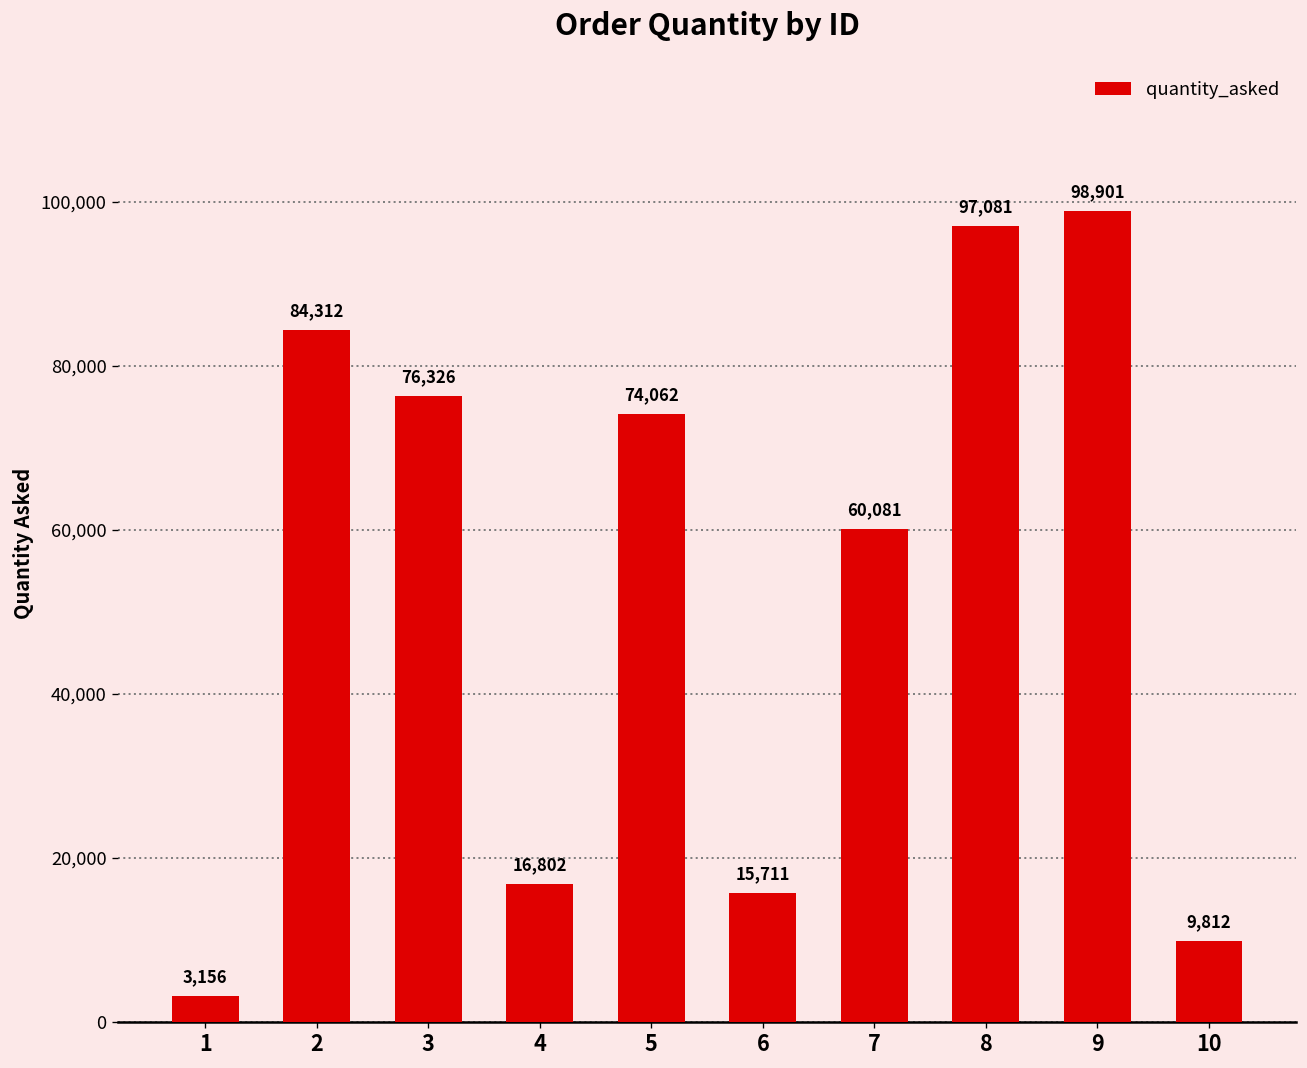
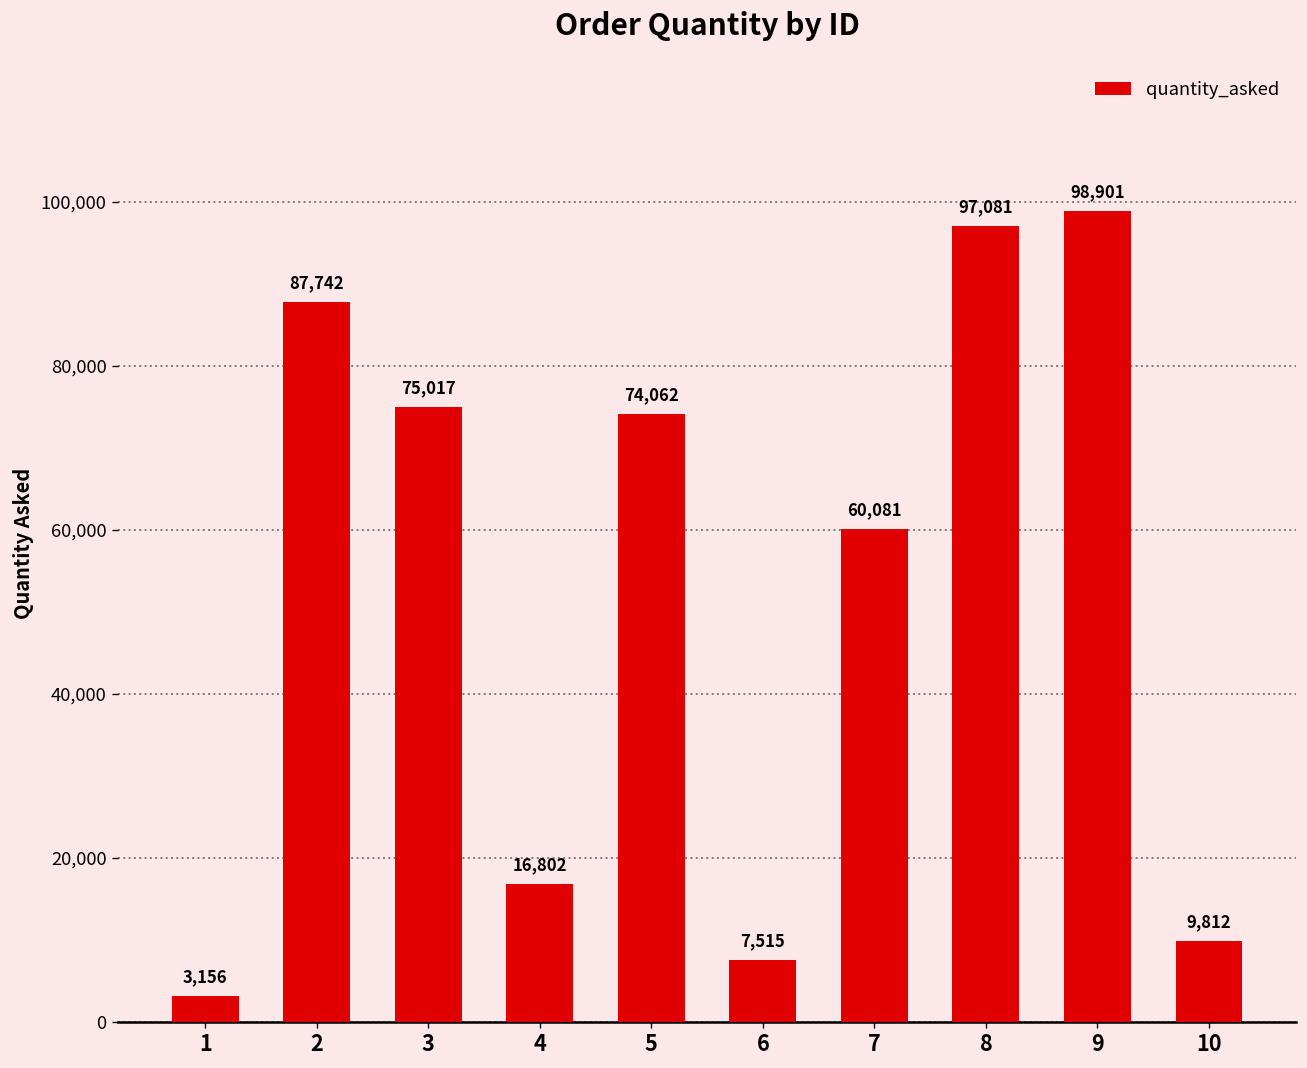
2: 84,312 -> 87,742
3: 76,326 -> 75,017
6: 15,711 -> 7,515
